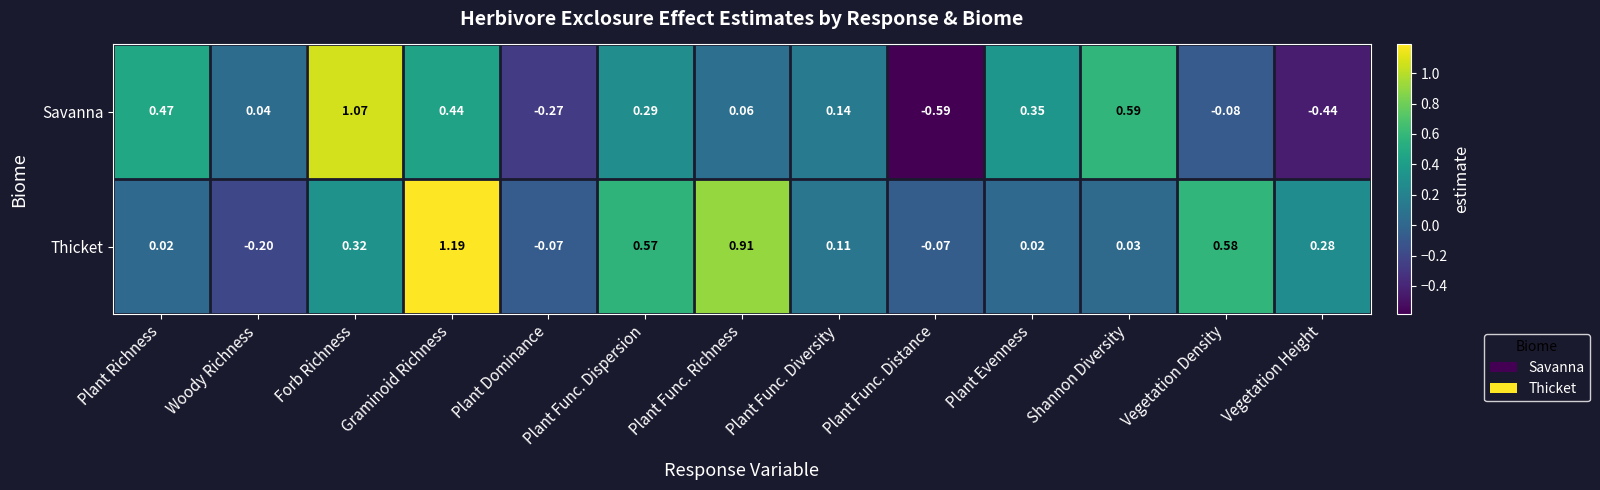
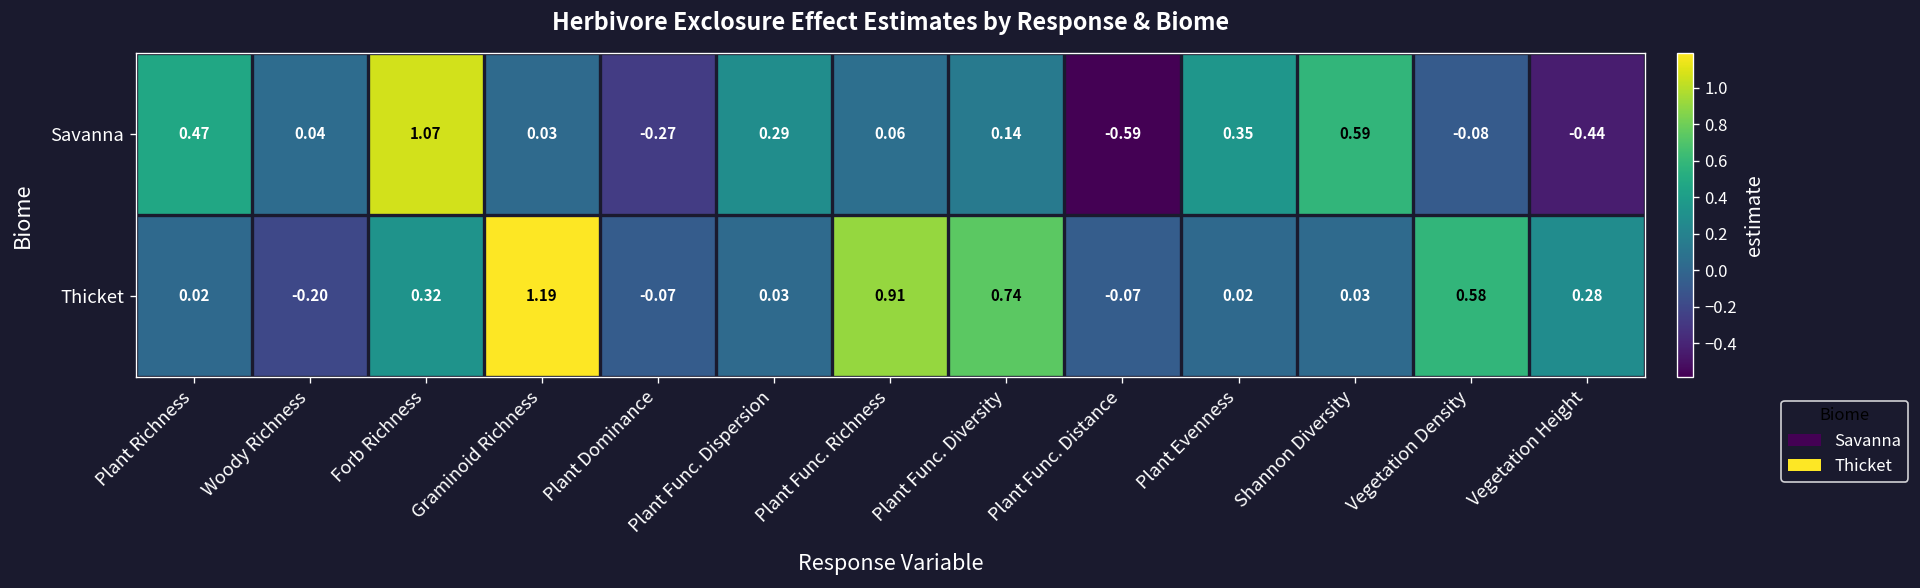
Savanna, Graminoid Richness: 0.44 -> 0.03
Thicket, Plant Func. Dispersion: 0.57 -> 0.03
Thicket, Plant Func. Diversity: 0.11 -> 0.74
